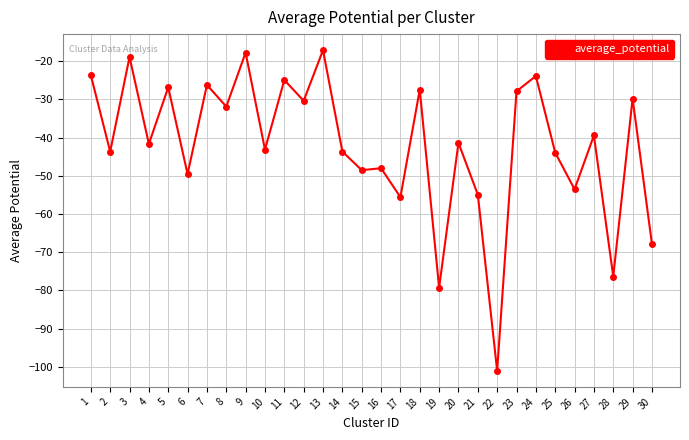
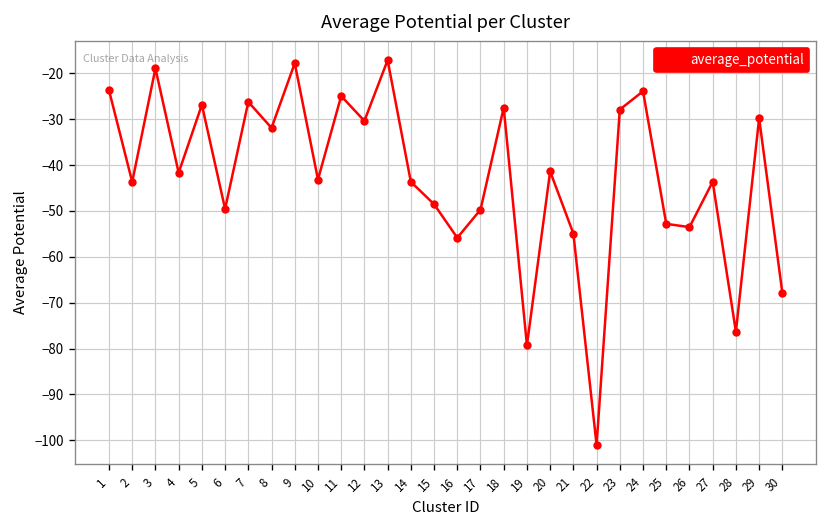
16: -48 -> -56
17: -56 -> -50
25: -44 -> -53
27: -39 -> -44
